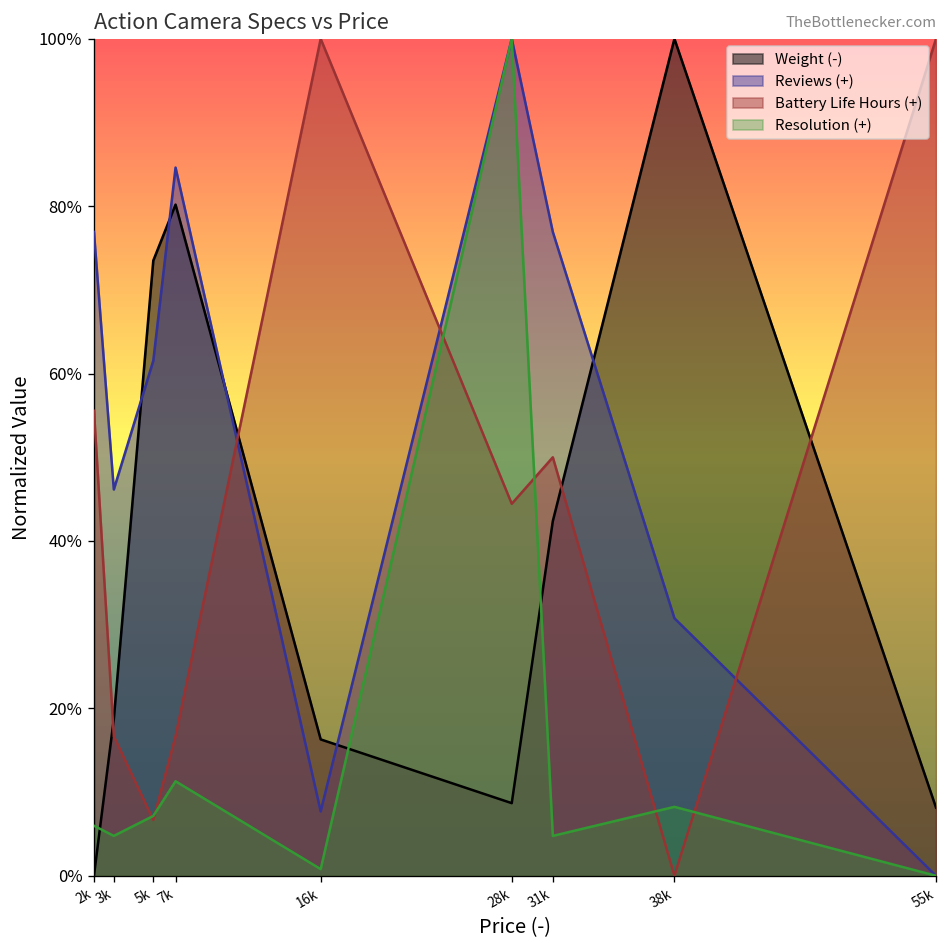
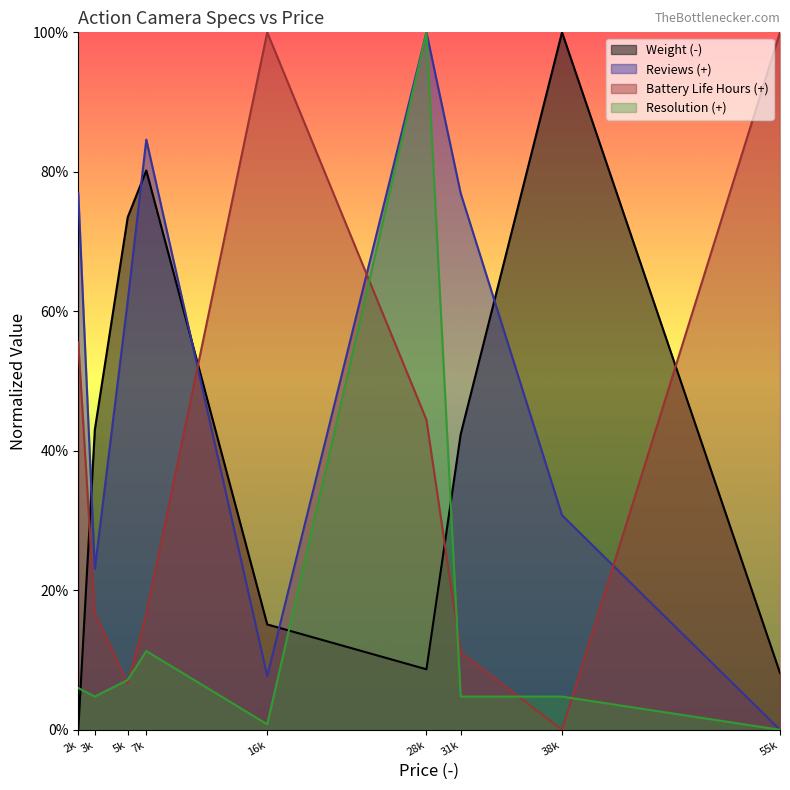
Weight (-), 3k: 19% -> 43%
Reviews (+), 3k: 46% -> 23%
Weight (-), 16k: 16% -> 15%
Battery Life Hours (+), 31k: 50% -> 11%
Resolution (+), 38k: 8% -> 5%
